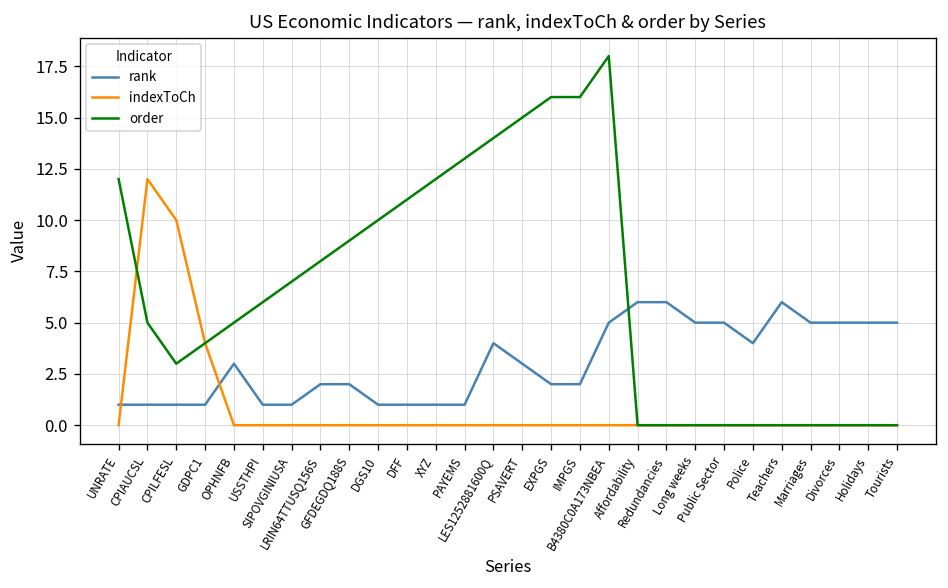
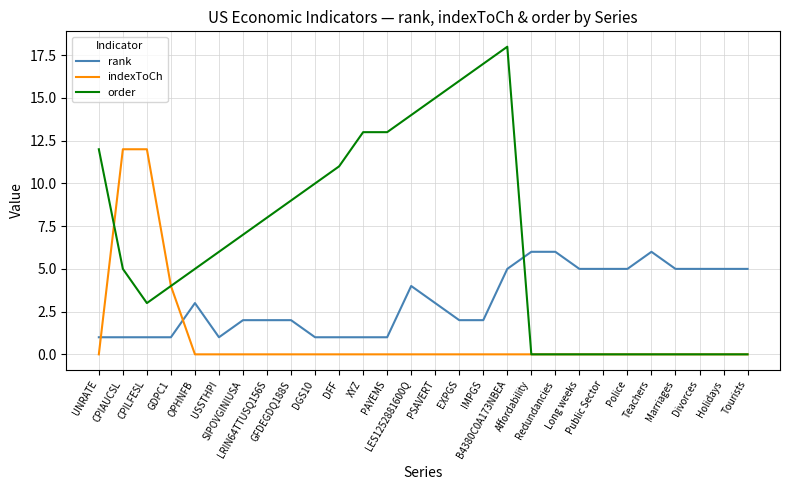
indexToCh, CPILFESL: 10 -> 12
rank, SIPOVGINIUSA: 1 -> 2
order, XYZ: 12 -> 13
order, IMPGS: 16 -> 17
rank, Police: 4 -> 5
